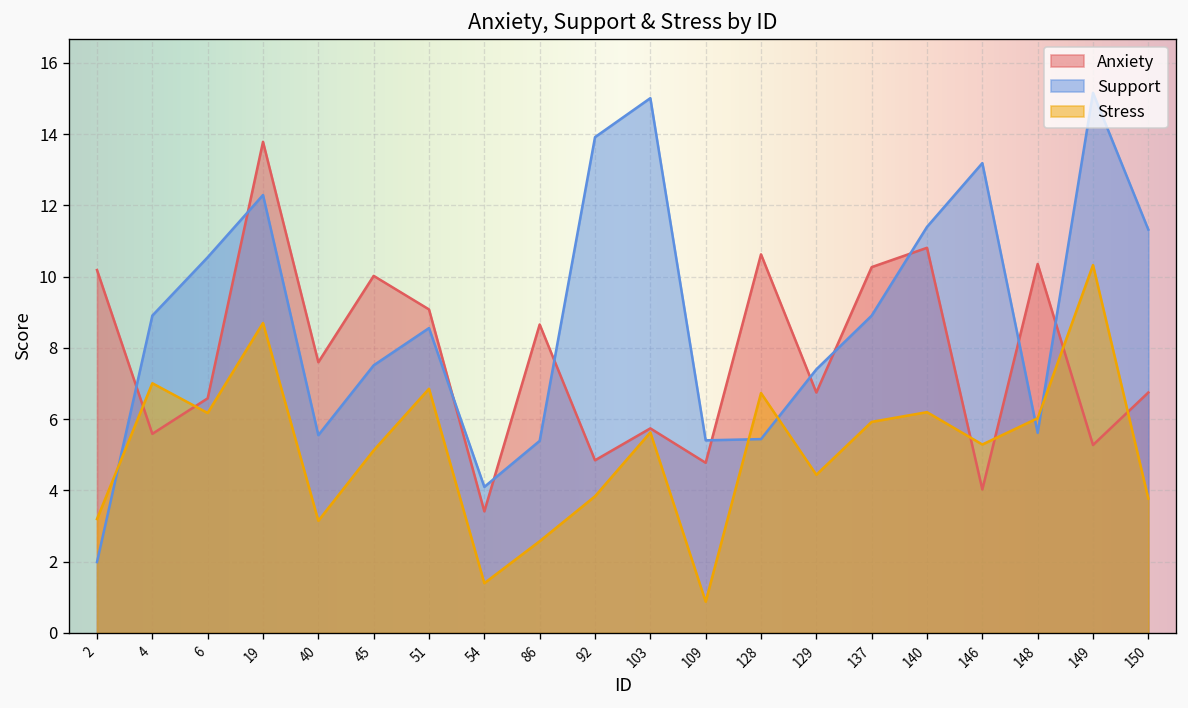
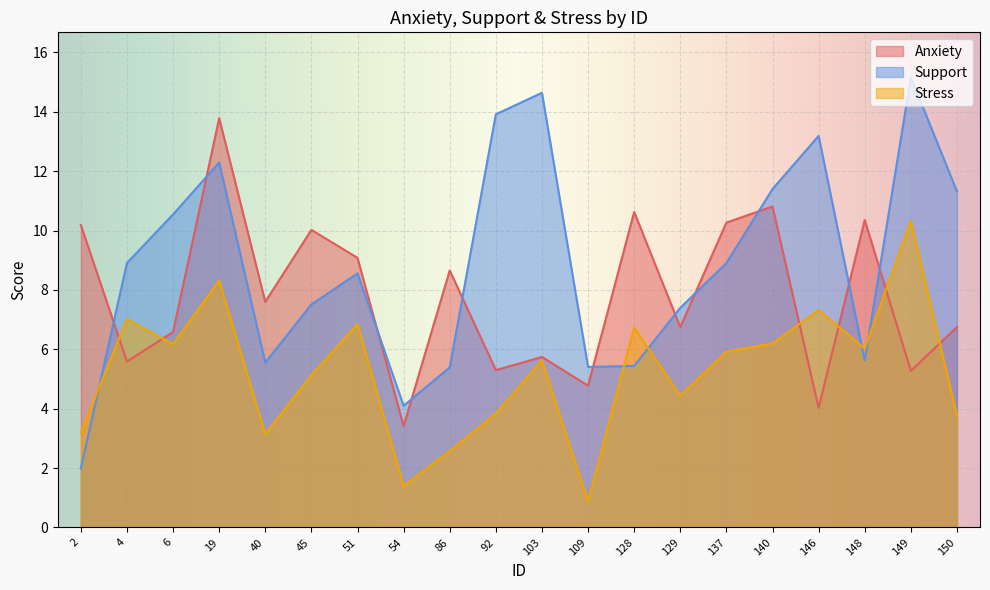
Stress, 19: 8.7 -> 8.3
Anxiety, 92: 4.8 -> 5.3
Support, 103: 15.0 -> 14.6
Stress, 146: 5.3 -> 7.3
